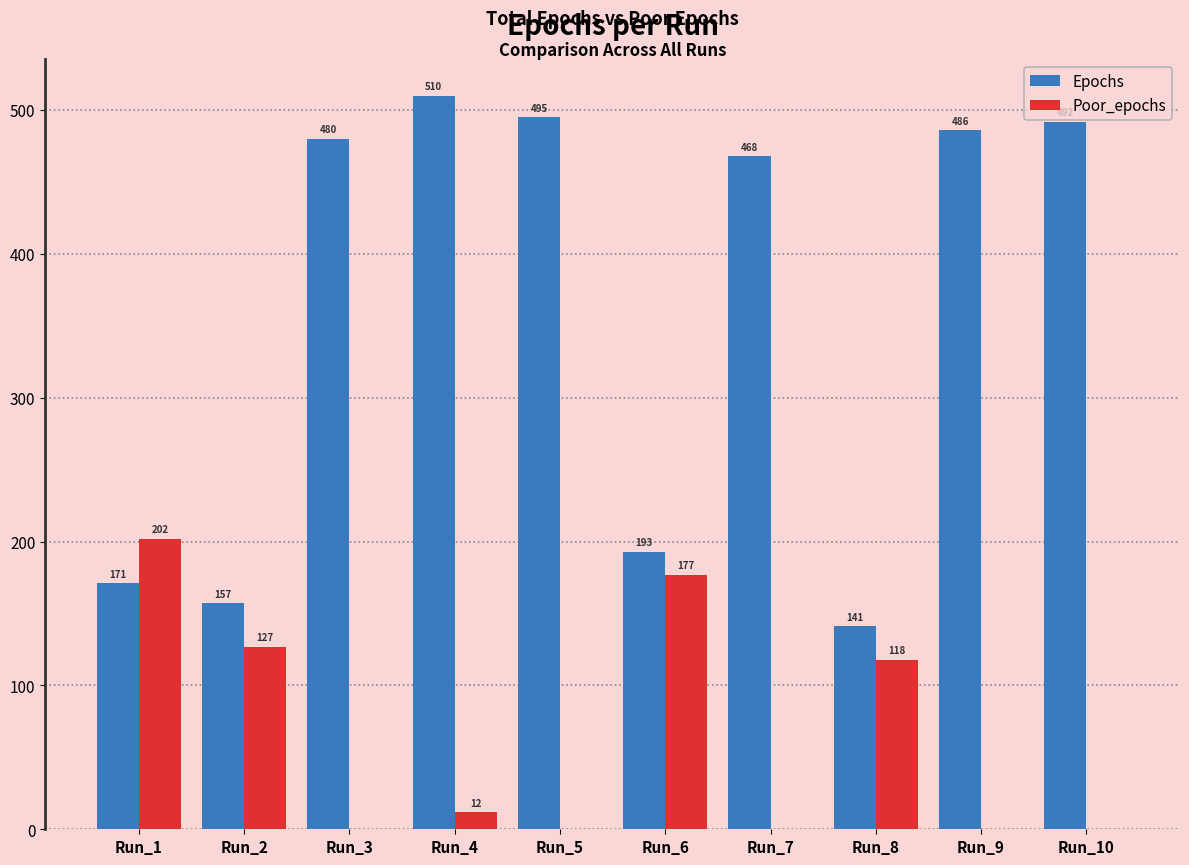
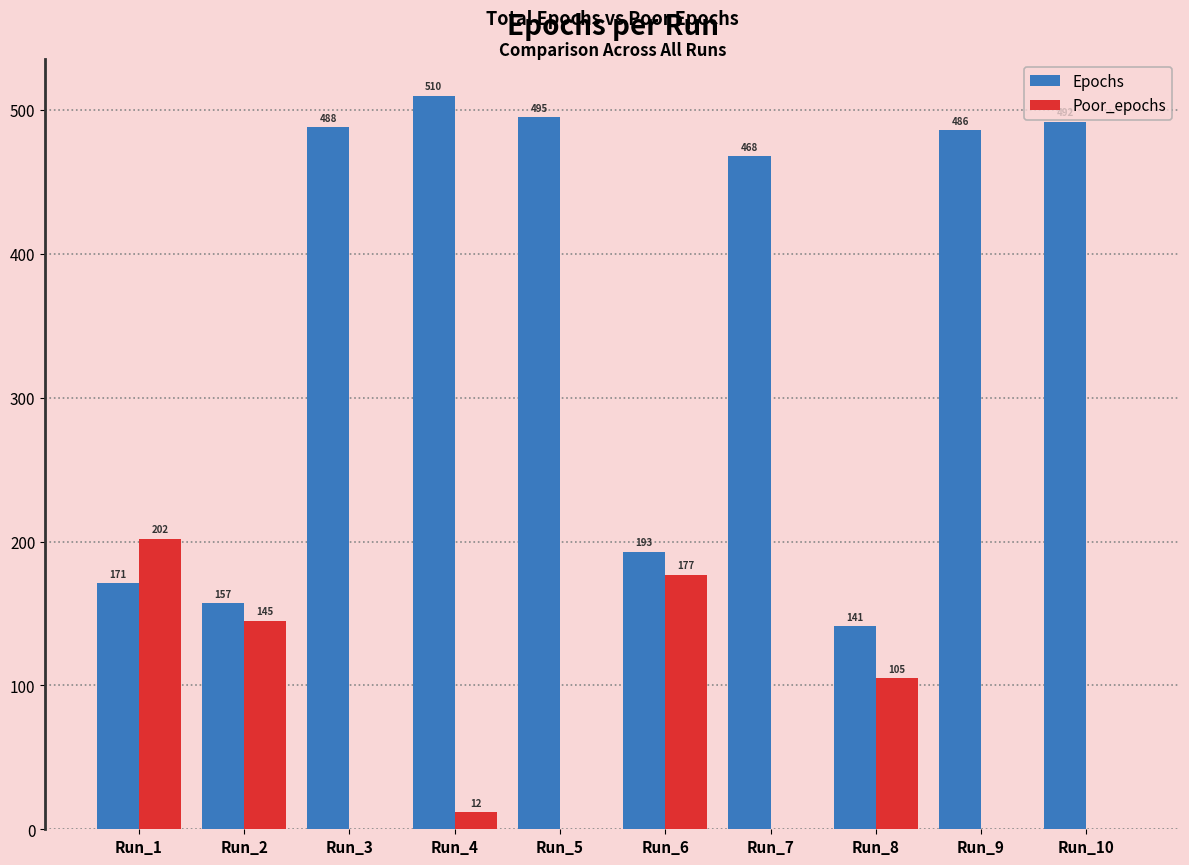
Poor_epochs, Run_2: 127 -> 145
Epochs, Run_3: 480 -> 488
Poor_epochs, Run_8: 118 -> 105
